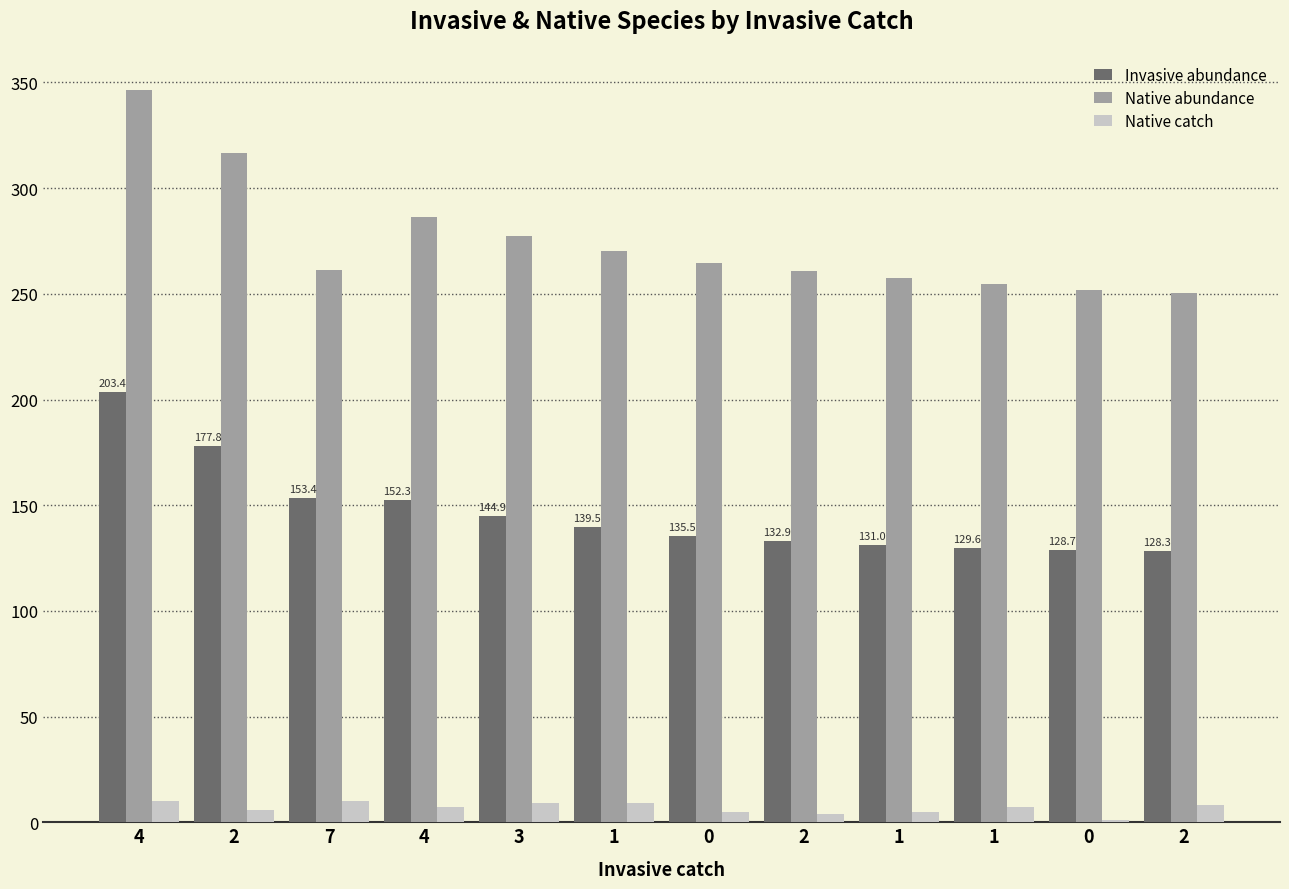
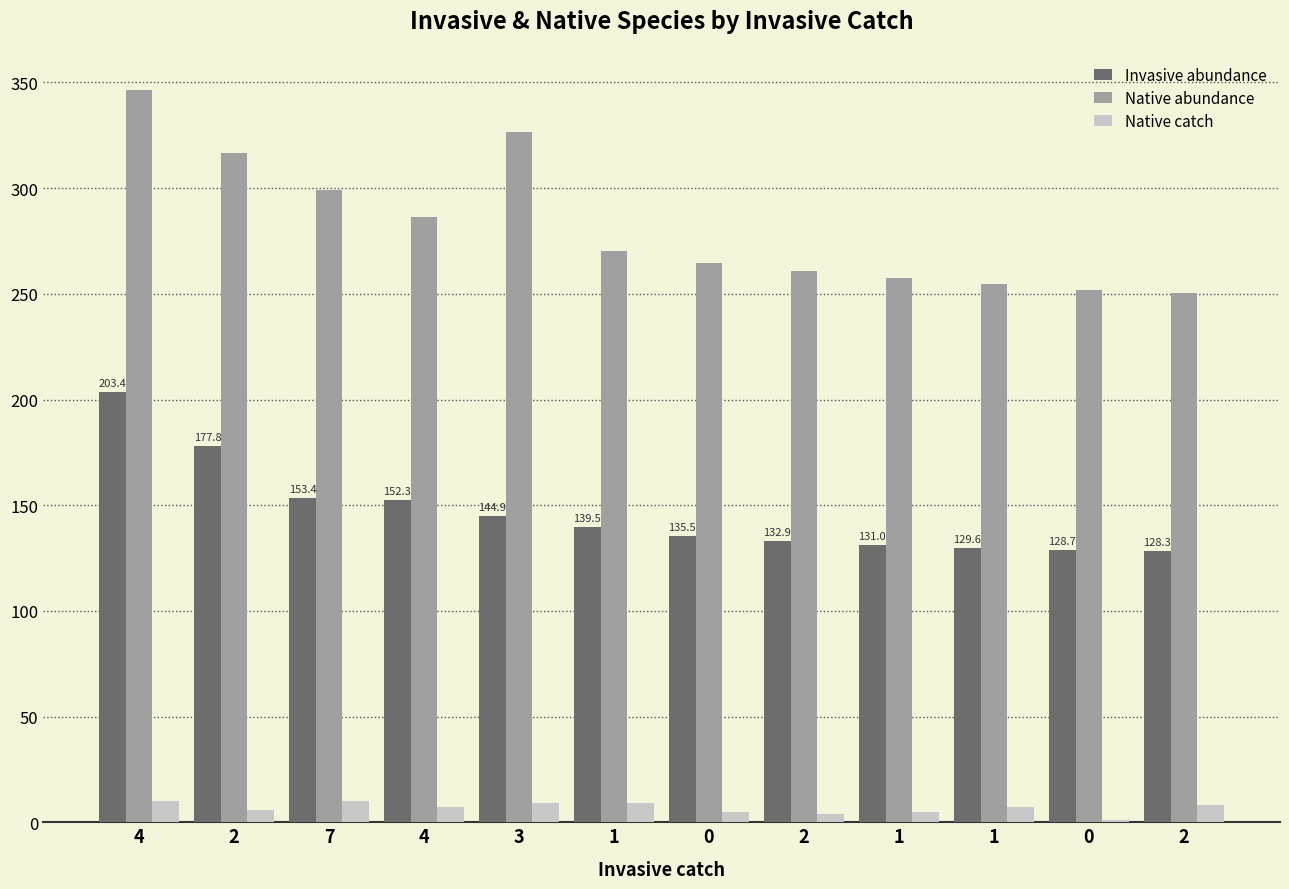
Native abundance, 7: 261 -> 299
Native abundance, 3: 277 -> 327
